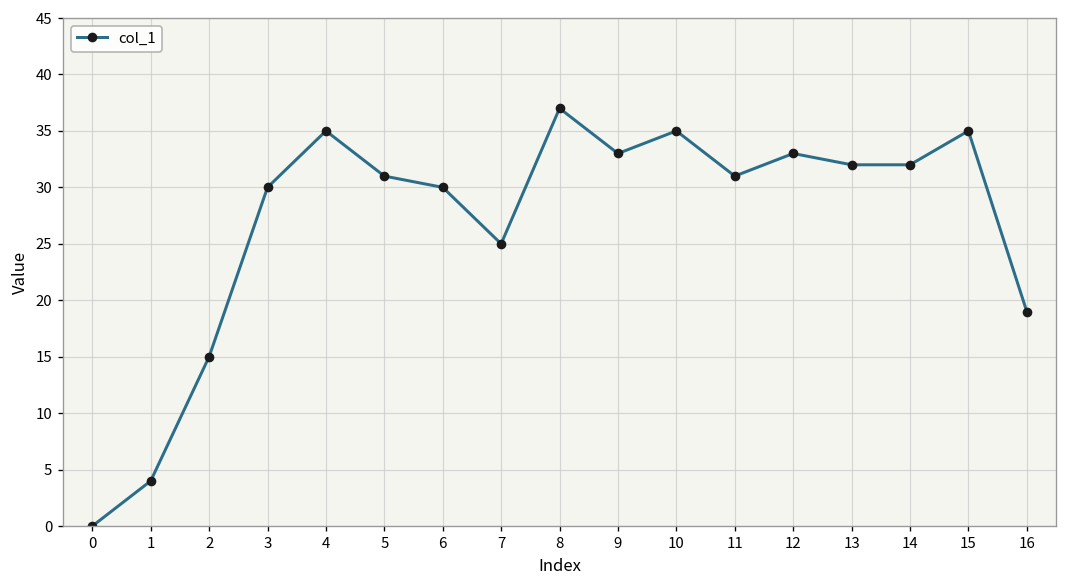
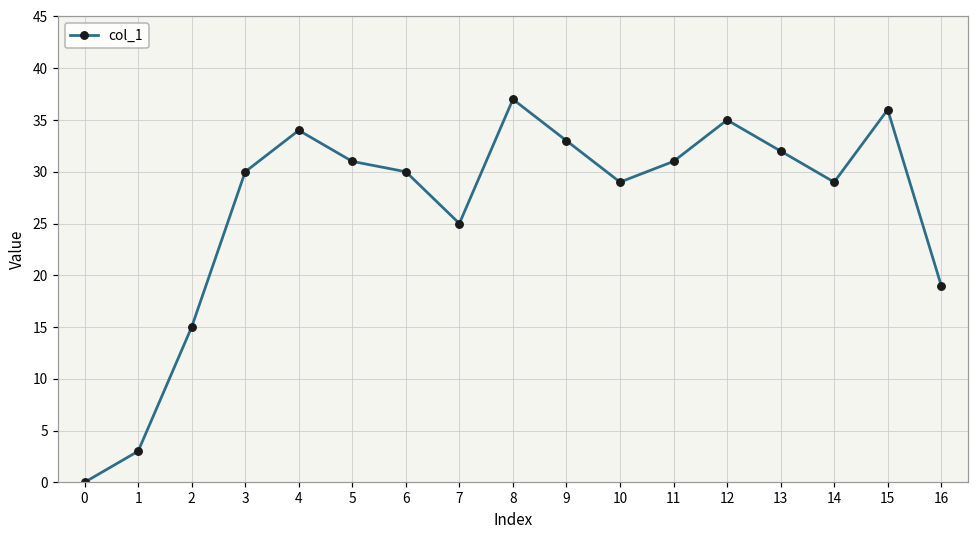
1: 4 -> 3
4: 35 -> 34
10: 35 -> 29
12: 33 -> 35
14: 32 -> 29
15: 35 -> 36
